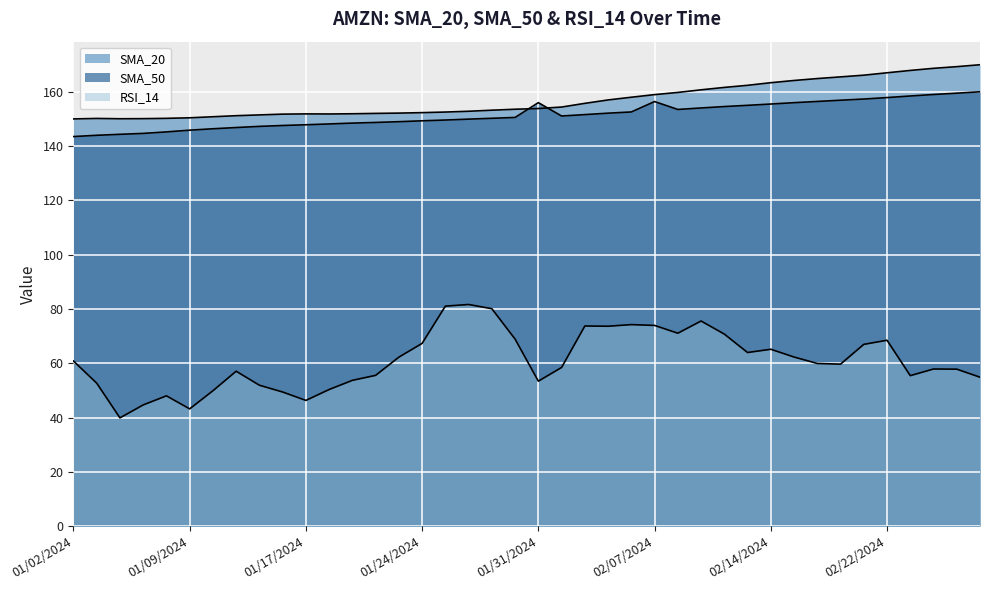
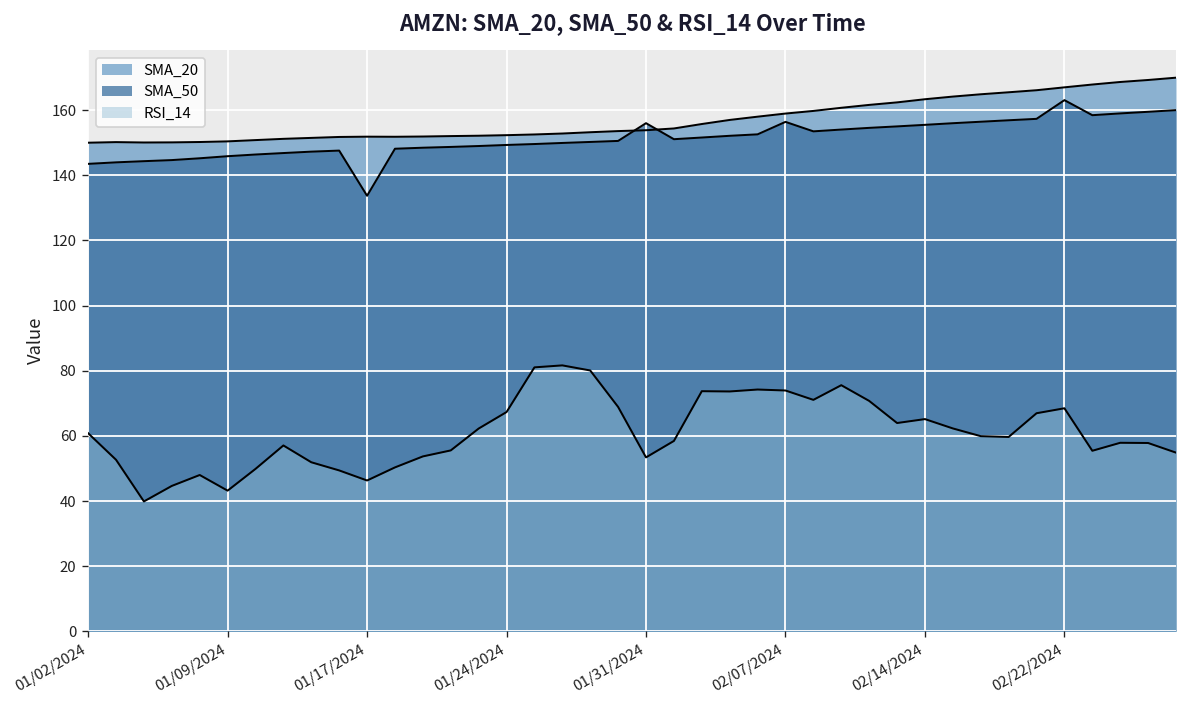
SMA_50, 01/17/2024: 148 -> 134
SMA_50, 02/22/2024: 158 -> 163
